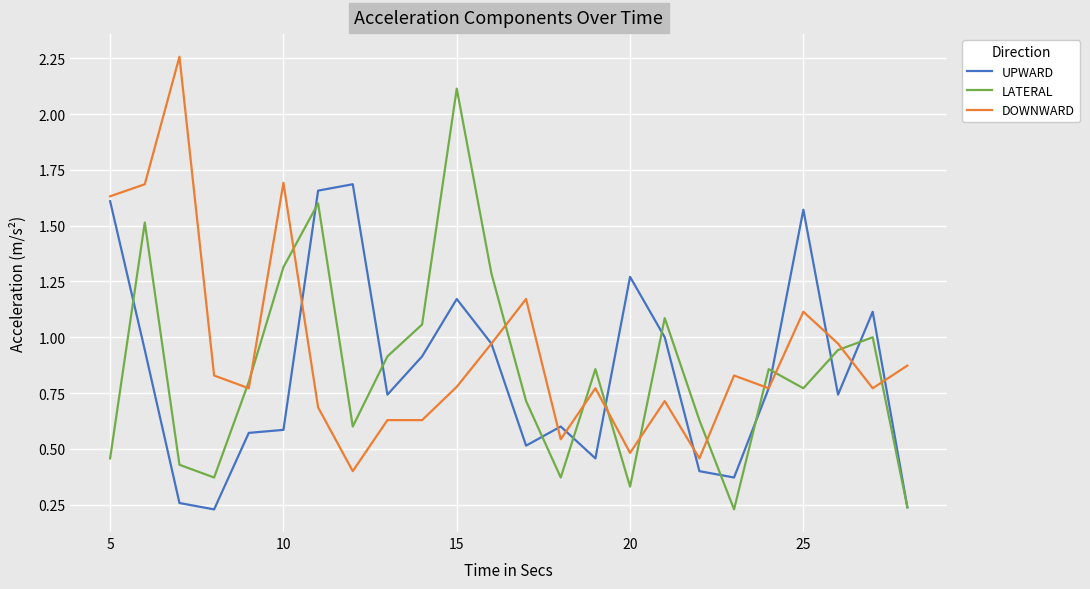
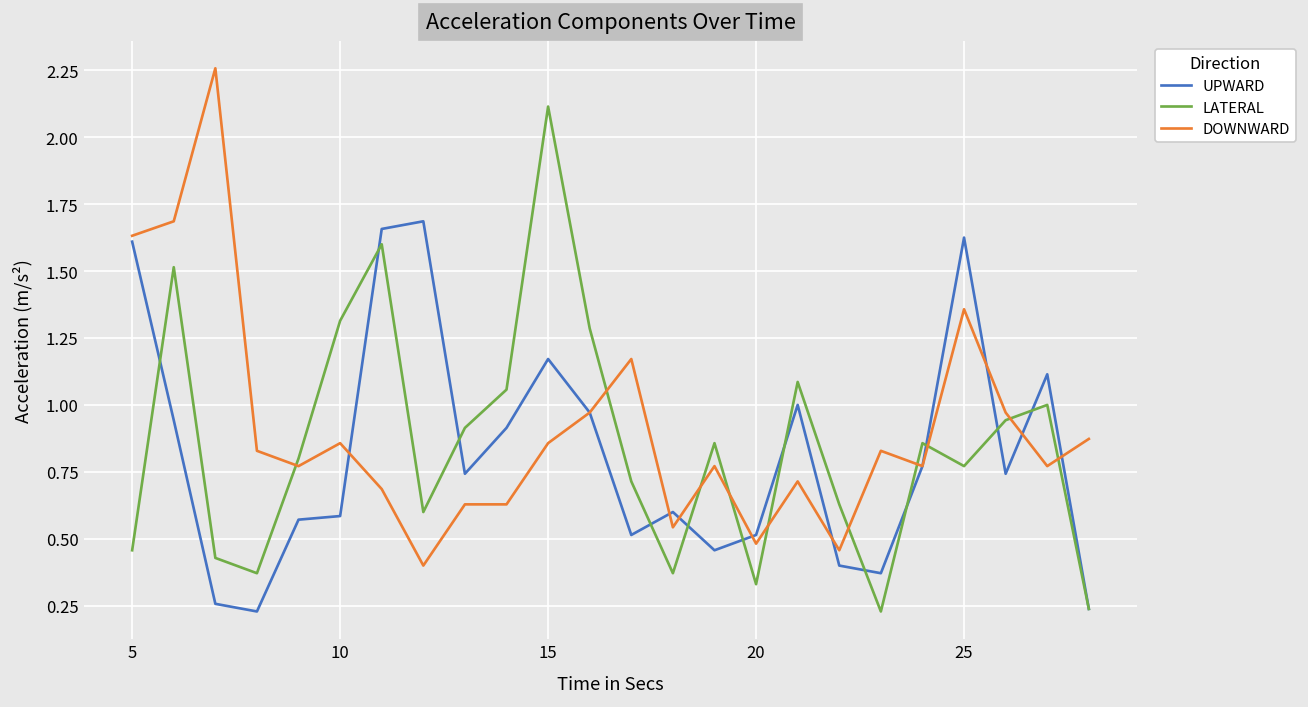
DOWNWARD, 10: 1.69 -> 0.86
DOWNWARD, 15: 0.78 -> 0.86
UPWARD, 20: 1.27 -> 0.51
UPWARD, 25: 1.57 -> 1.62
DOWNWARD, 25: 1.11 -> 1.36
